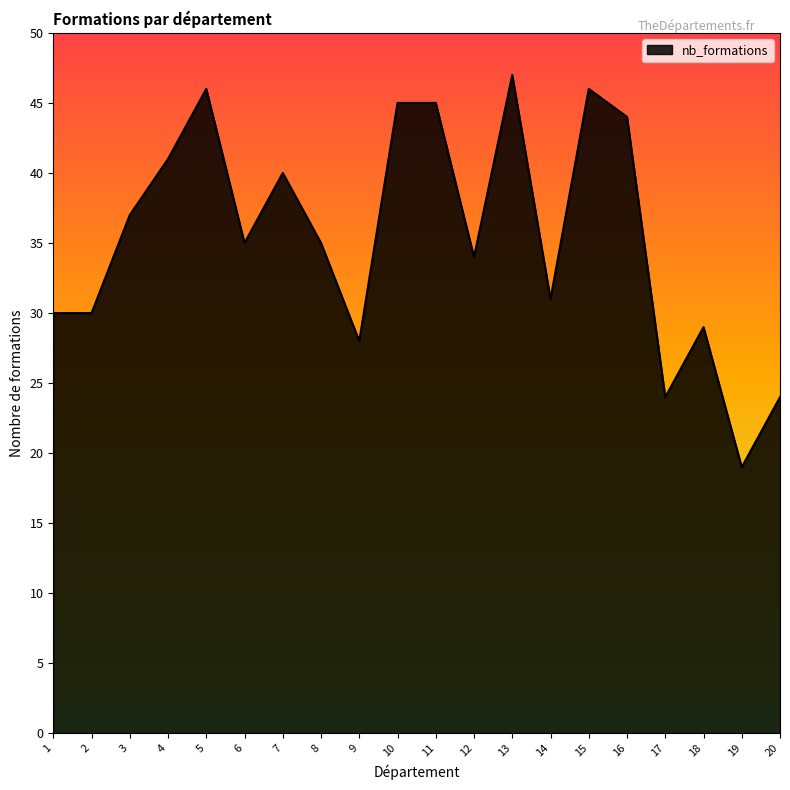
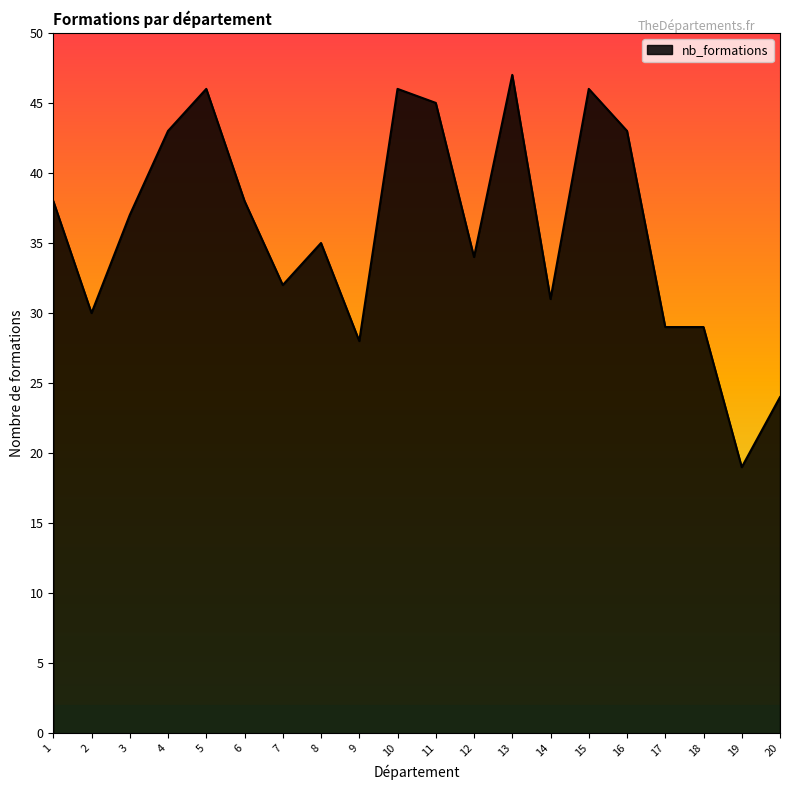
1: 30 -> 38
4: 41 -> 43
6: 35 -> 38
7: 40 -> 32
10: 45 -> 46
16: 44 -> 43
17: 24 -> 29
